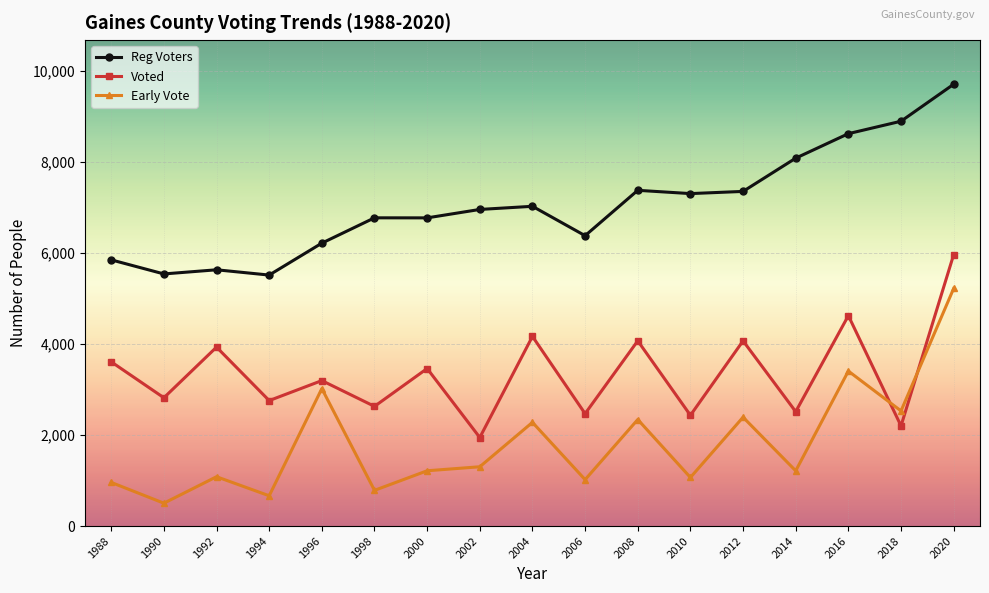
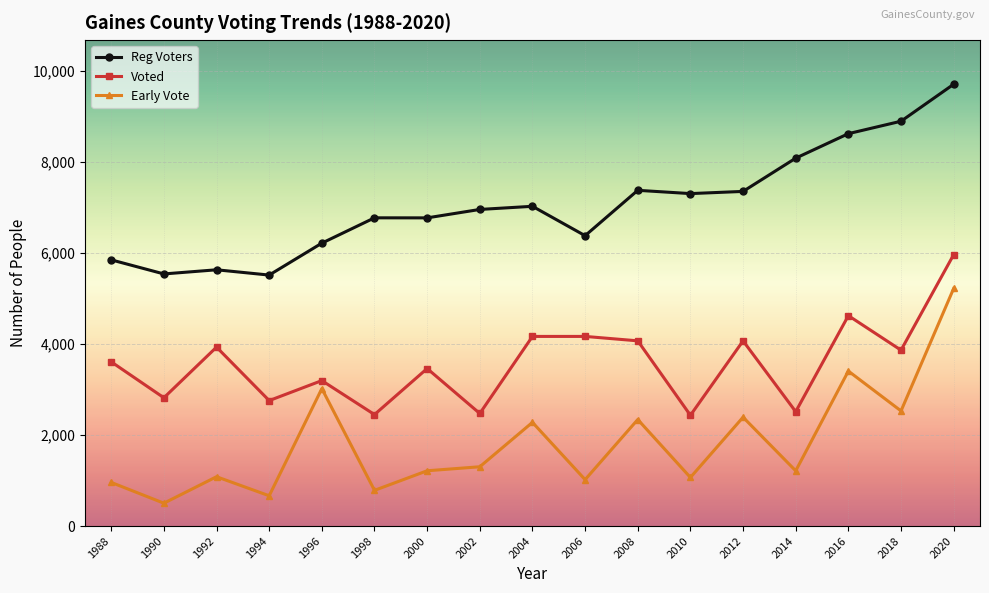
Voted, 1998: 2,600 -> 2,400
Voted, 2002: 1,900 -> 2,500
Voted, 2006: 2,500 -> 4,200
Voted, 2018: 2,200 -> 3,900
